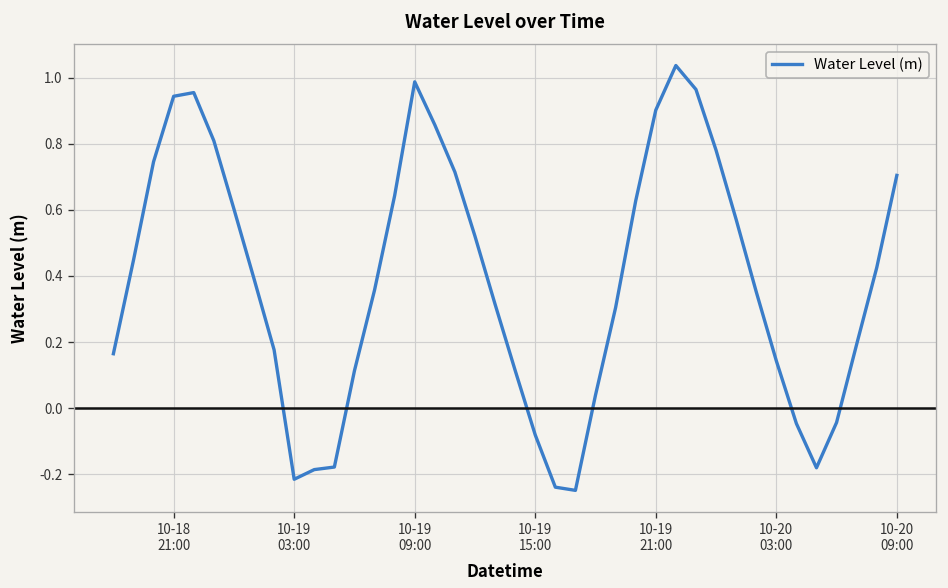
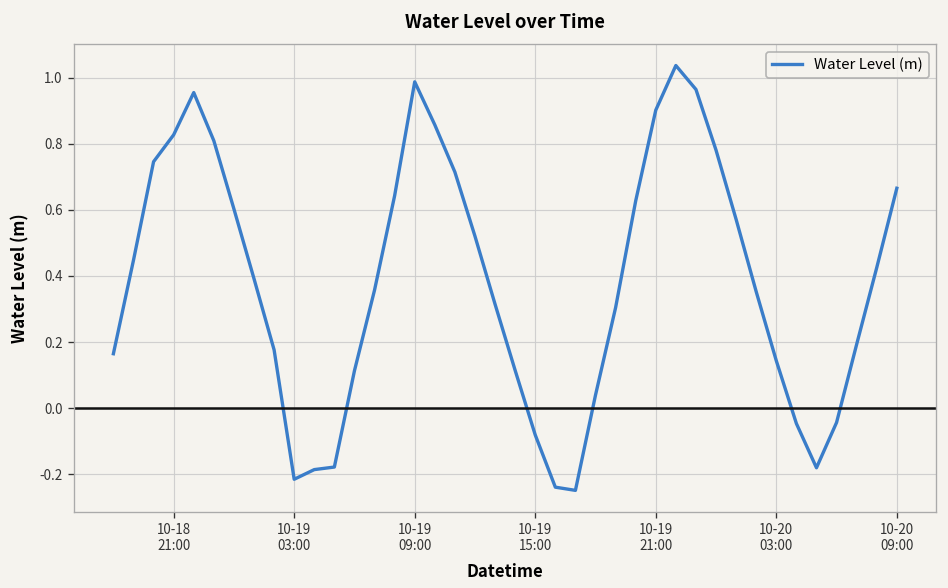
10-18 21:00: 0.94 -> 0.83
10-20 09:00: 0.70 -> 0.67
